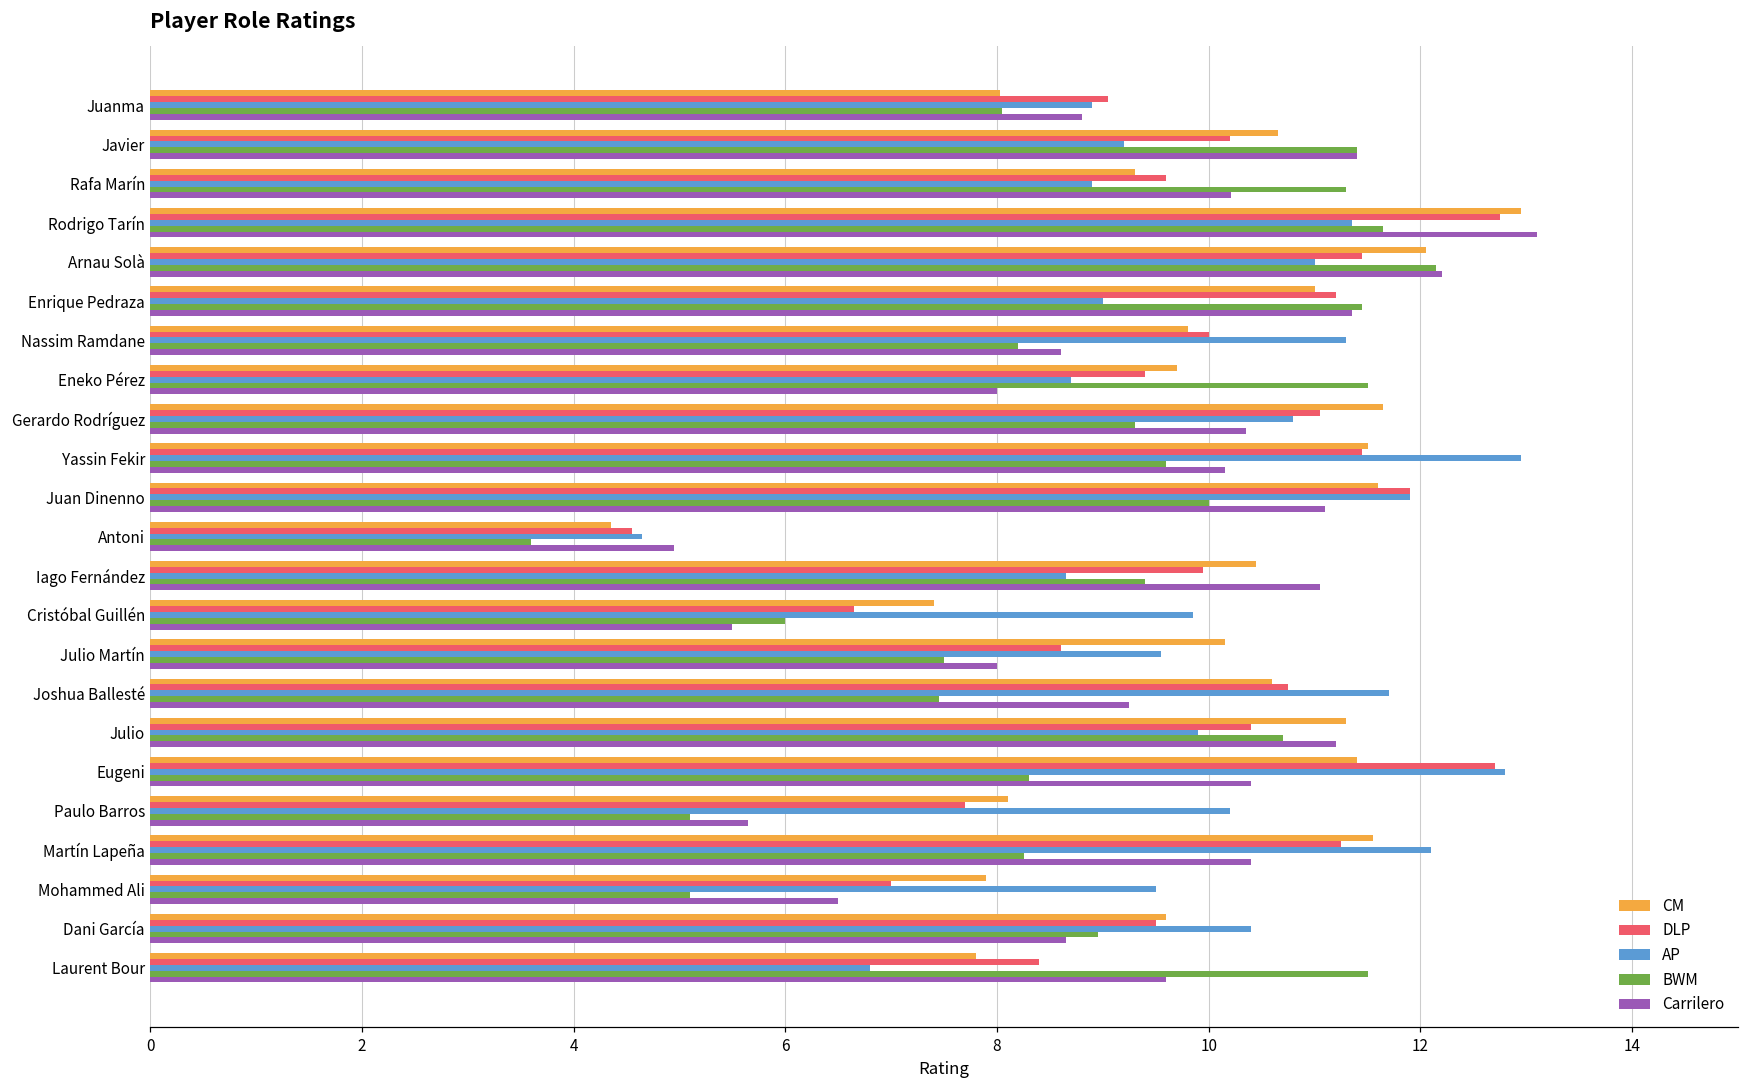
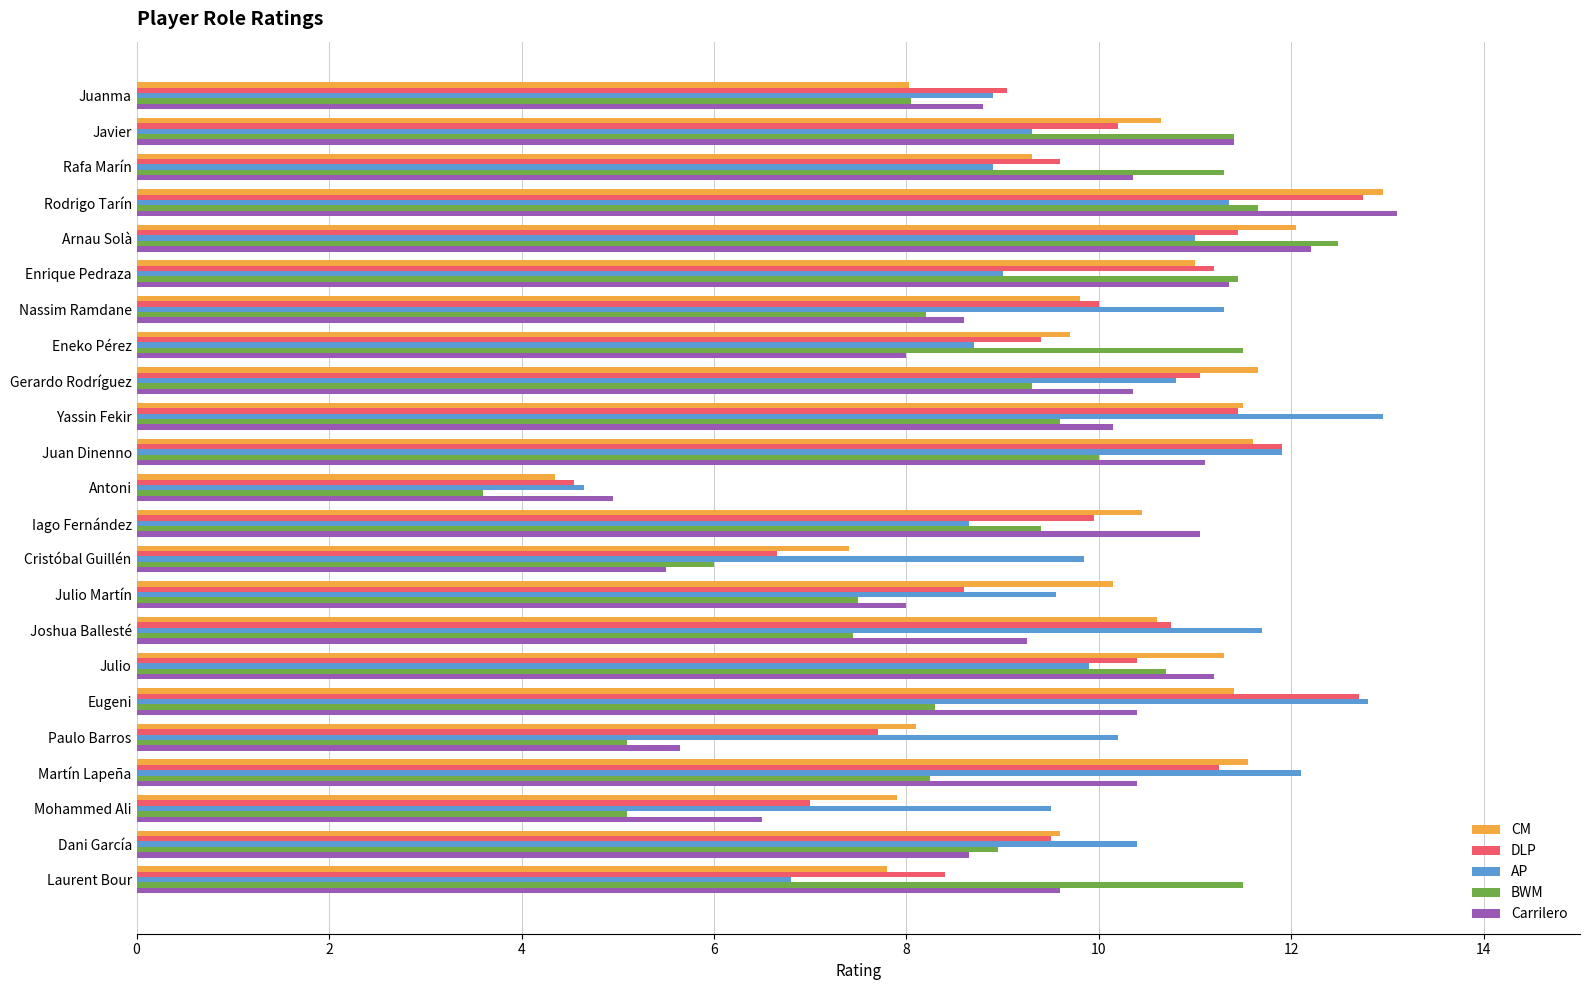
AP, Javier: 9.2 -> 9.3
Carrilero, Rafa Marín: 10.2 -> 10.4
BWM, Arnau Solà: 12.2 -> 12.5
